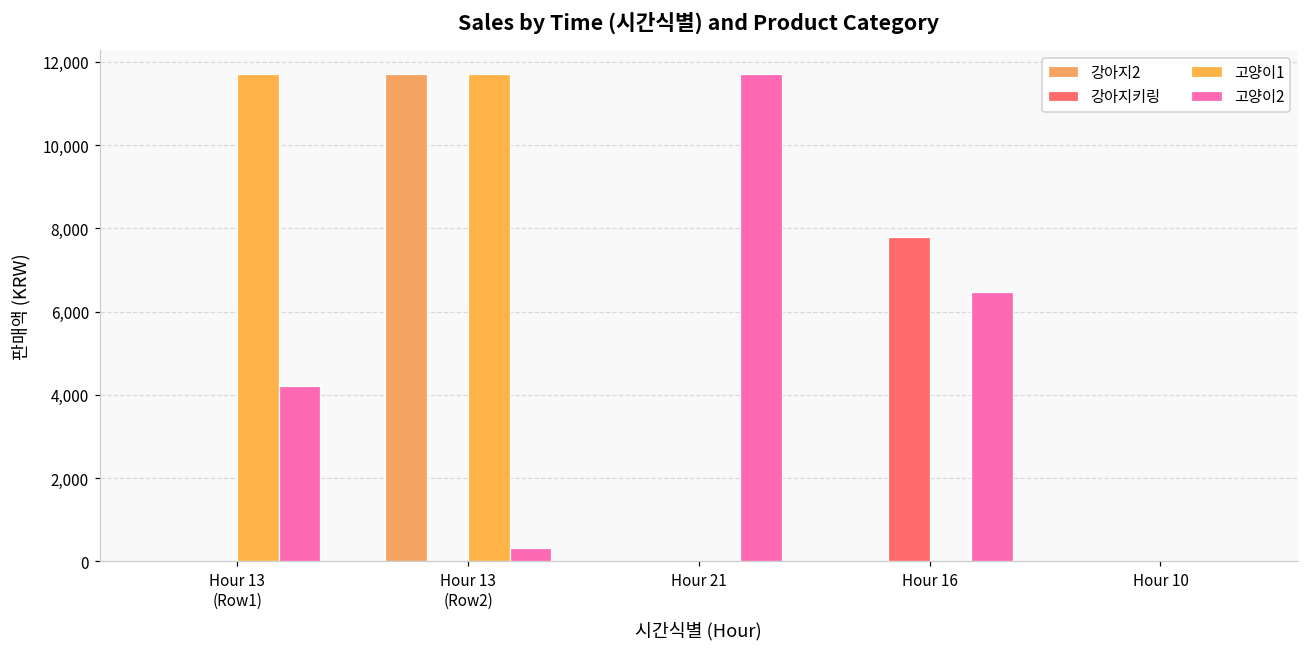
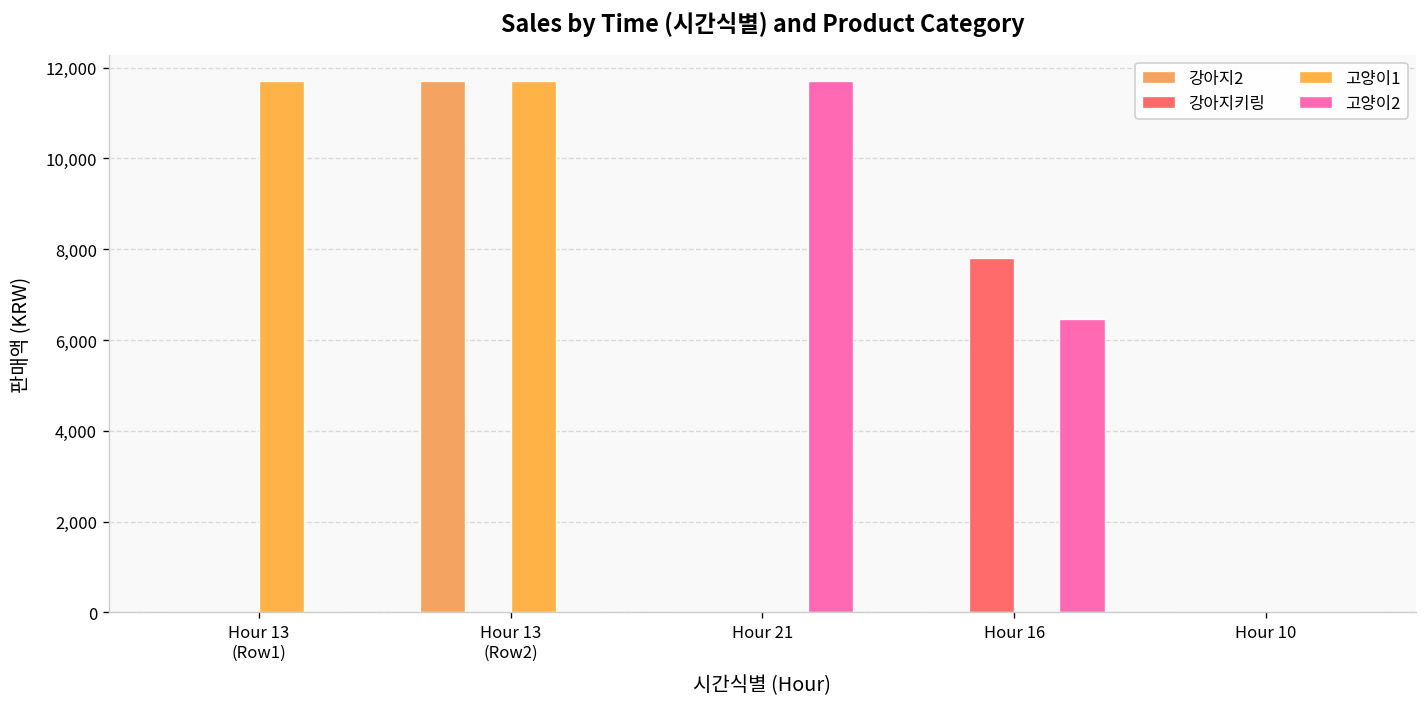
고양이2, Hour 13 (Row1): 4,200 -> 0
고양이2, Hour 13 (Row2): 300 -> 0
